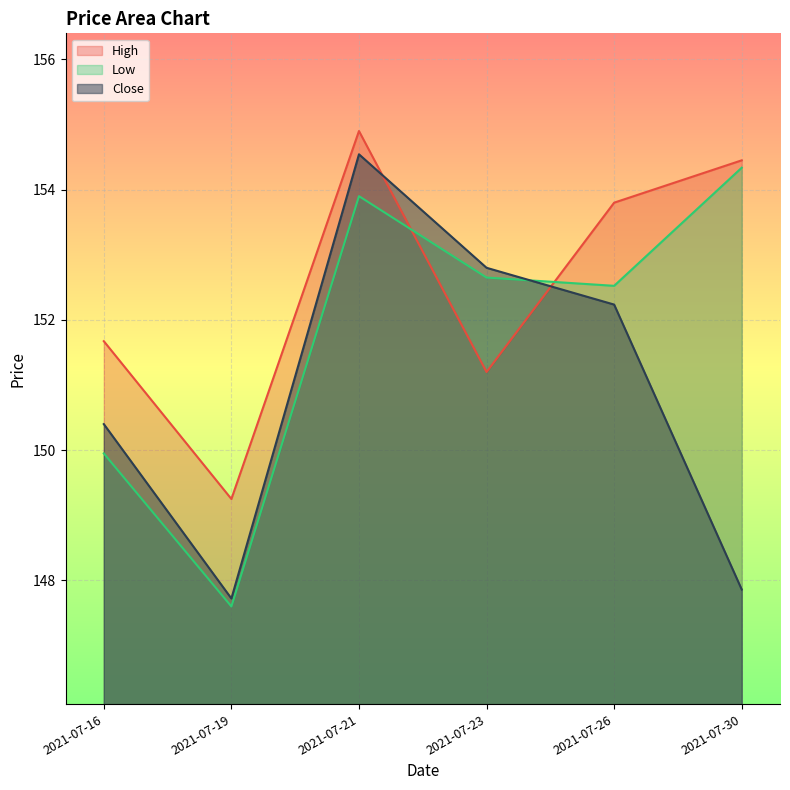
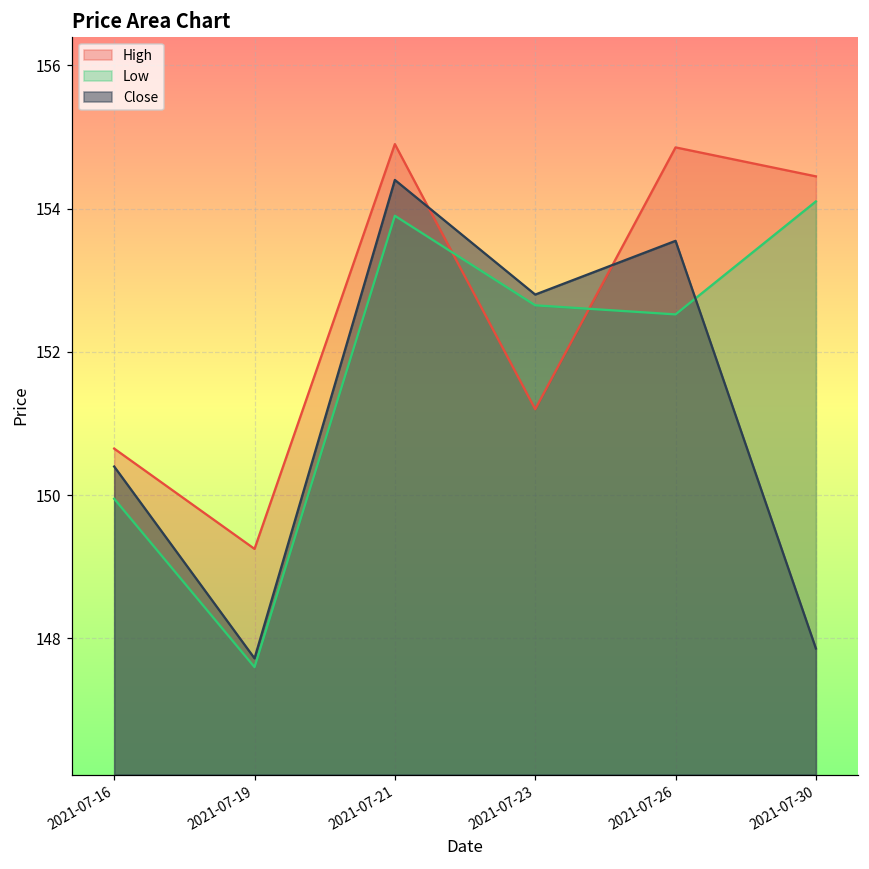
High, 2021-07-16: 151.7 -> 150.6
Close, 2021-07-21: 154.5 -> 154.4
High, 2021-07-26: 153.8 -> 154.9
Close, 2021-07-26: 152.2 -> 153.6
Low, 2021-07-30: 154.3 -> 154.1
